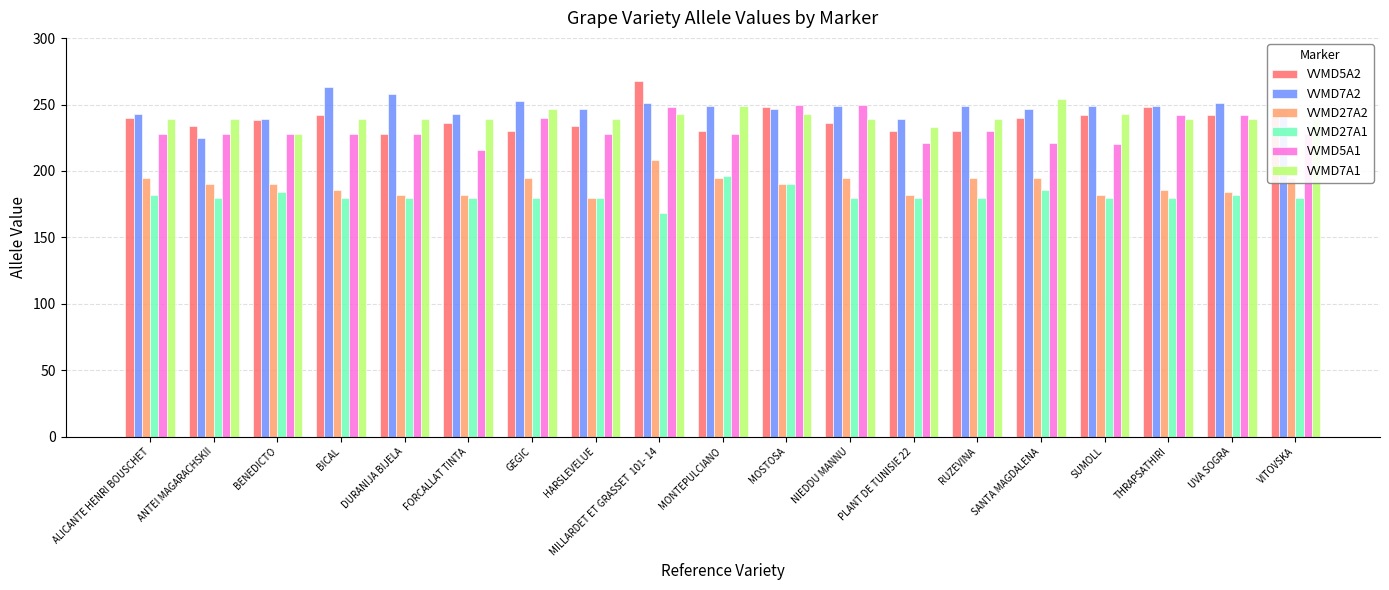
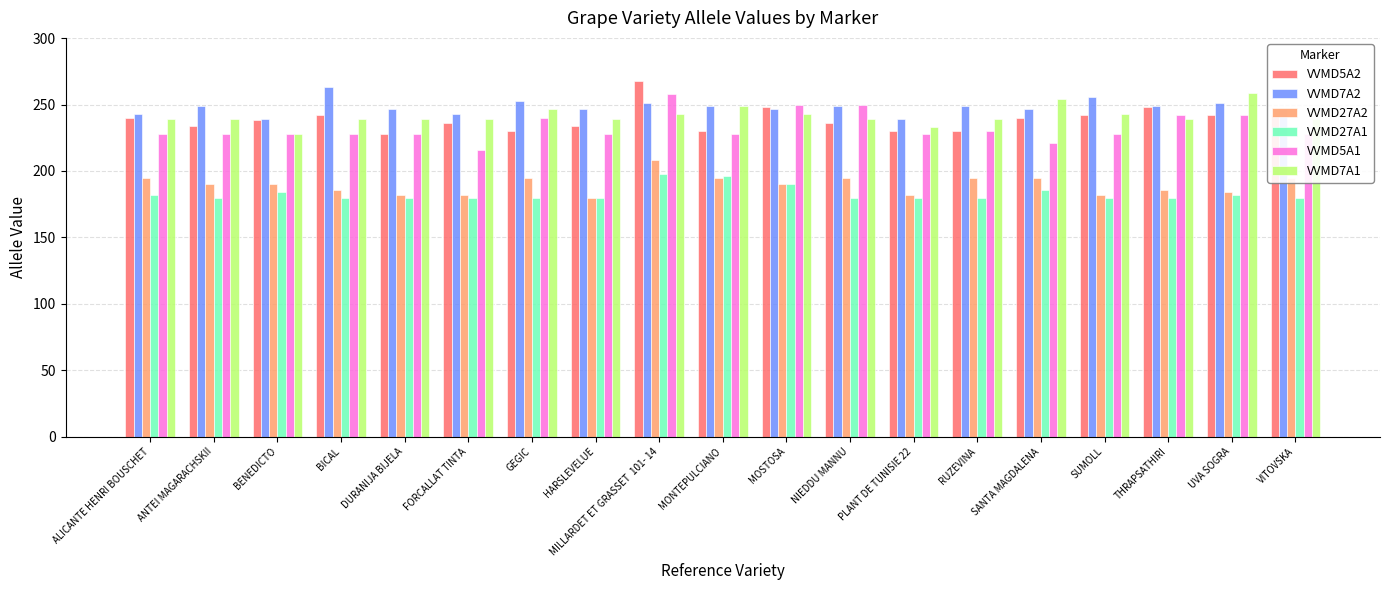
VVMD7A2, ANTEI MAGARACHSKII: 225 -> 249
VVMD7A2, DURANIJA BIJELA: 258 -> 247
VVMD27A1, MILLARDET ET GRASSET 101- 14: 168 -> 198
VVMD5A1, MILLARDET ET GRASSET 101- 14: 248 -> 258
VVMD5A1, PLANT DE TUNISIE 22: 221 -> 228
VVMD7A2, SUMOLL: 249 -> 256
VVMD5A1, SUMOLL: 220 -> 228
VVMD7A1, UVA SOGRA: 239 -> 259
